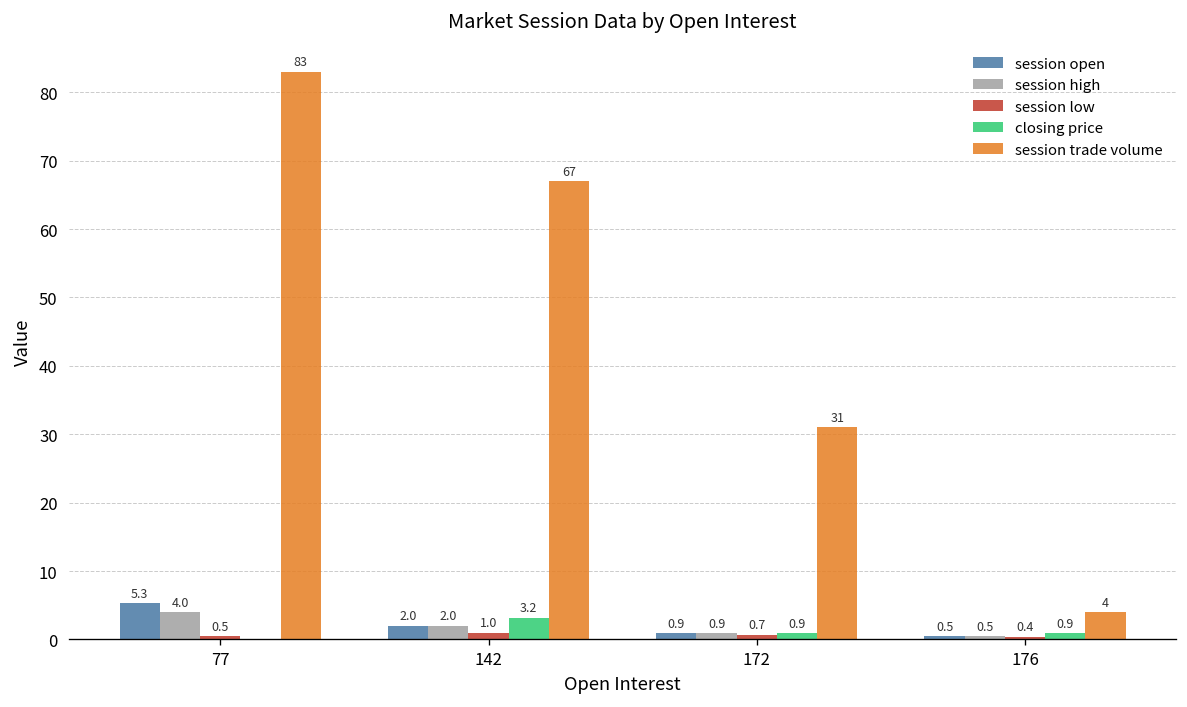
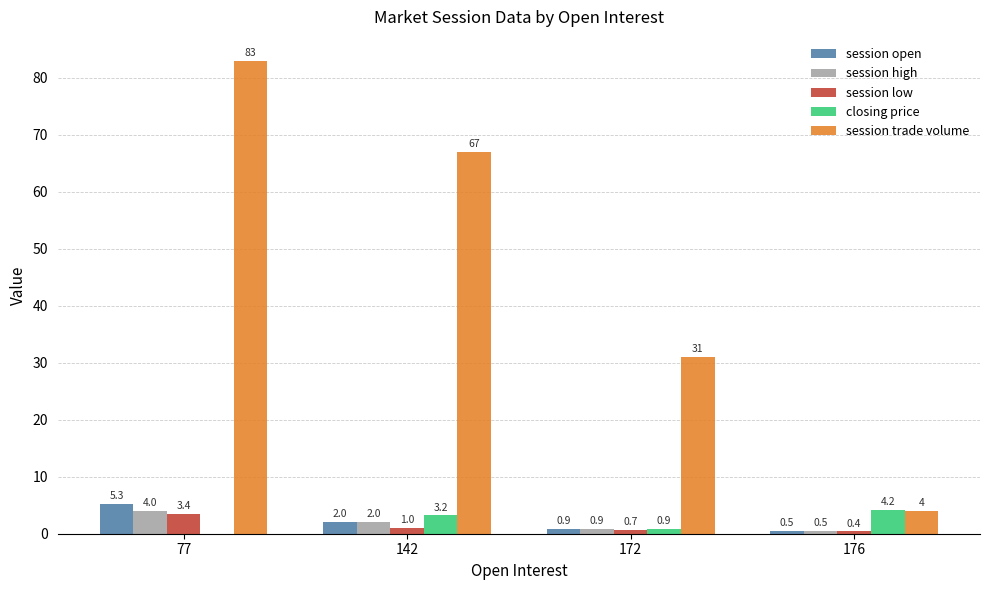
session low, 77: 0.5 -> 3.4
closing price, 176: 0.9 -> 4.2
